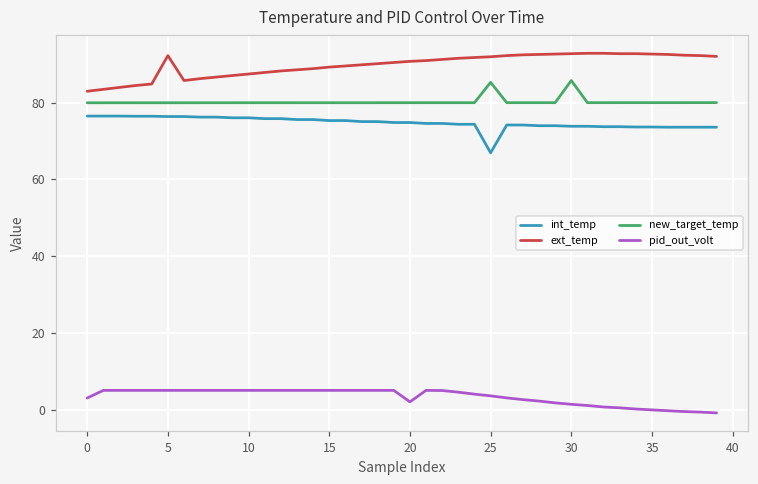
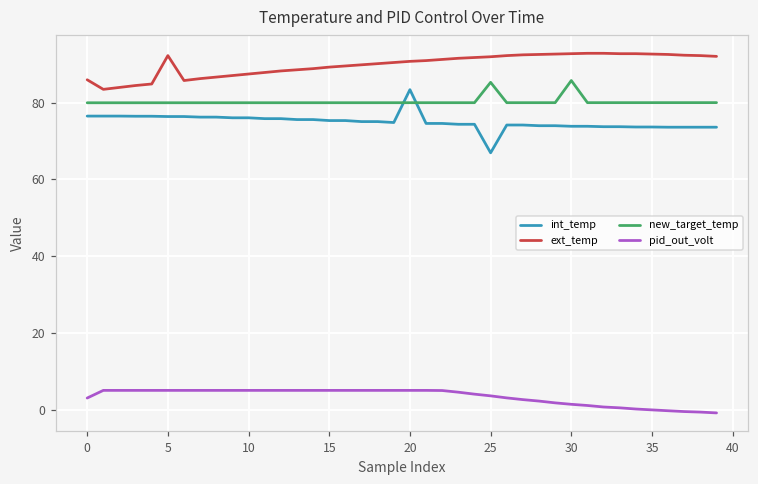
ext_temp, 0: 83 -> 86
int_temp, 20: 75 -> 83
pid_out_volt, 20: 2 -> 5
